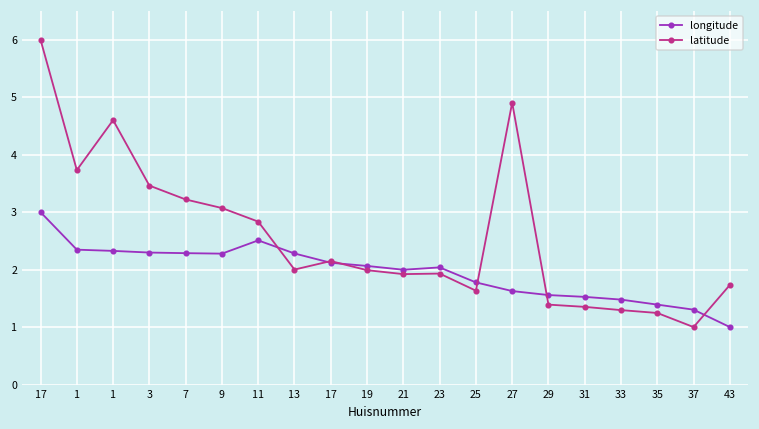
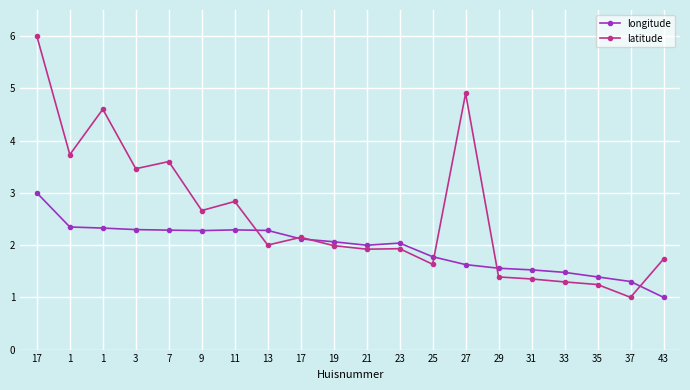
latitude, 7: 3.2 -> 3.6
latitude, 9: 3.1 -> 2.7
longitude, 11: 2.5 -> 2.3
